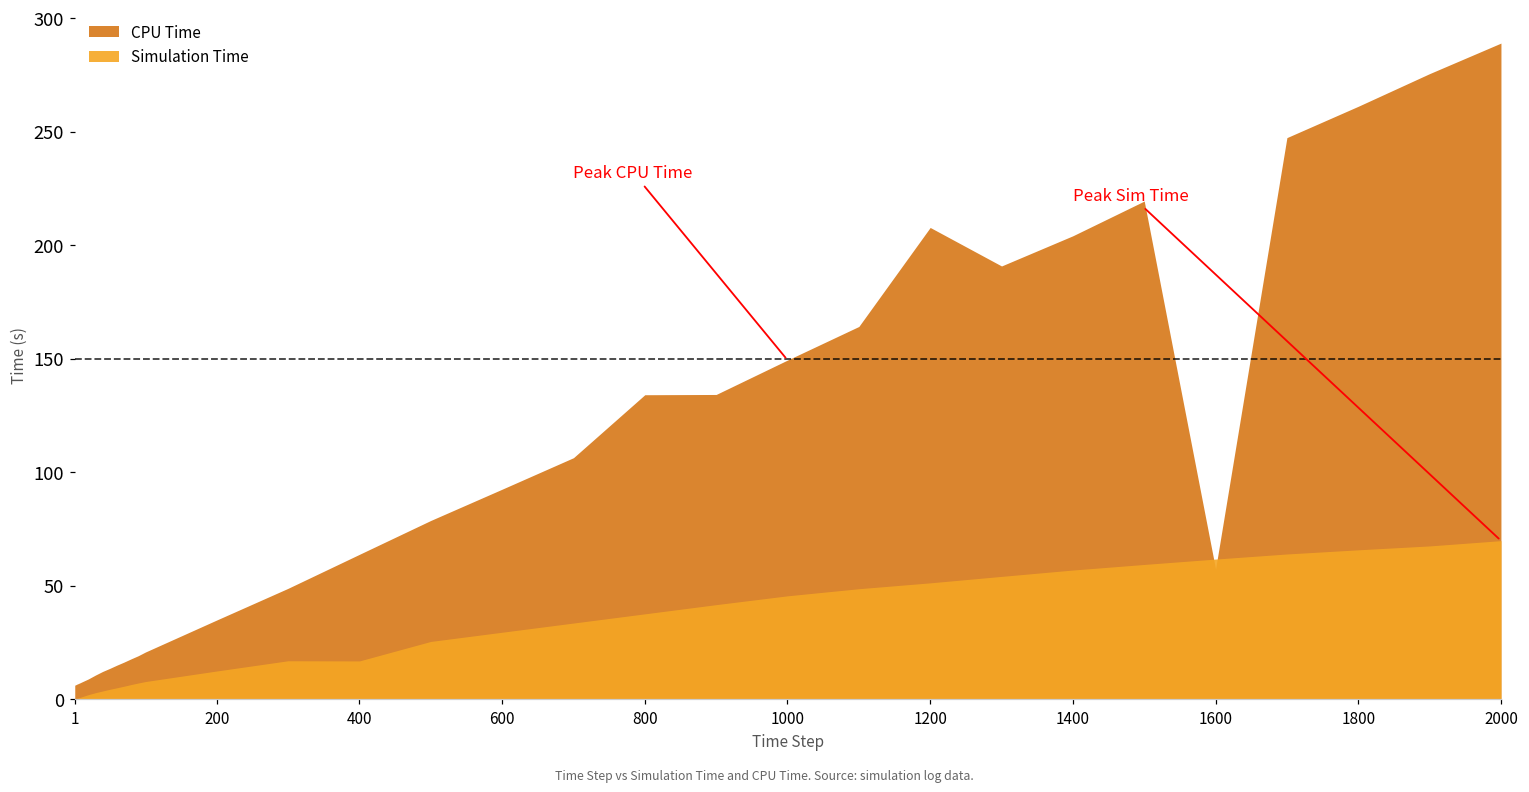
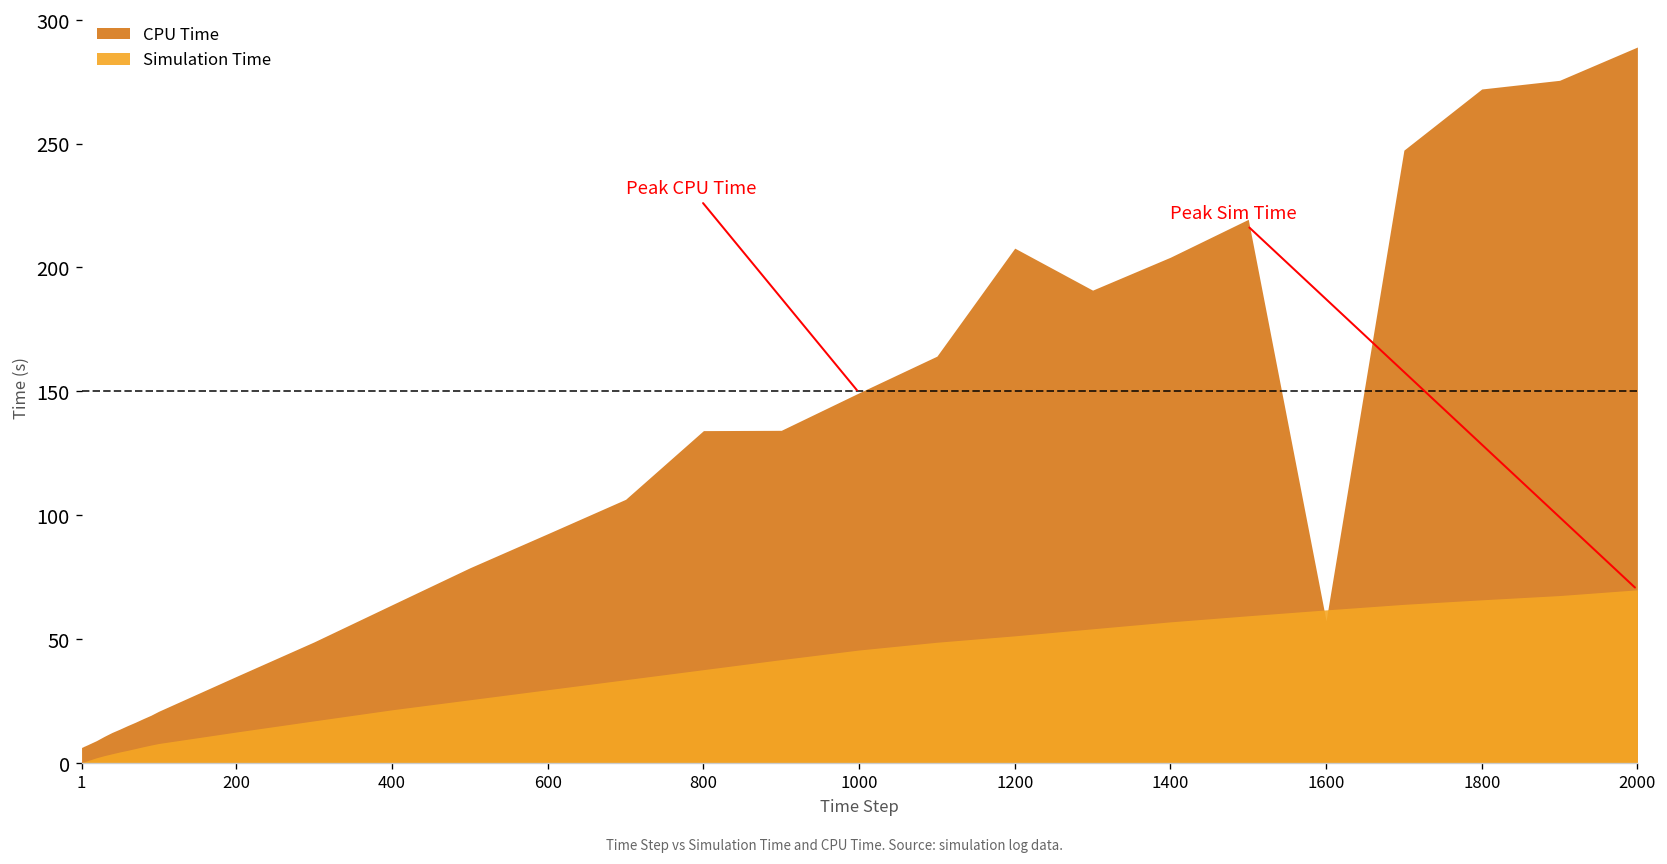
Simulation Time, 400: 17 -> 21
CPU Time, 1800: 261 -> 272
